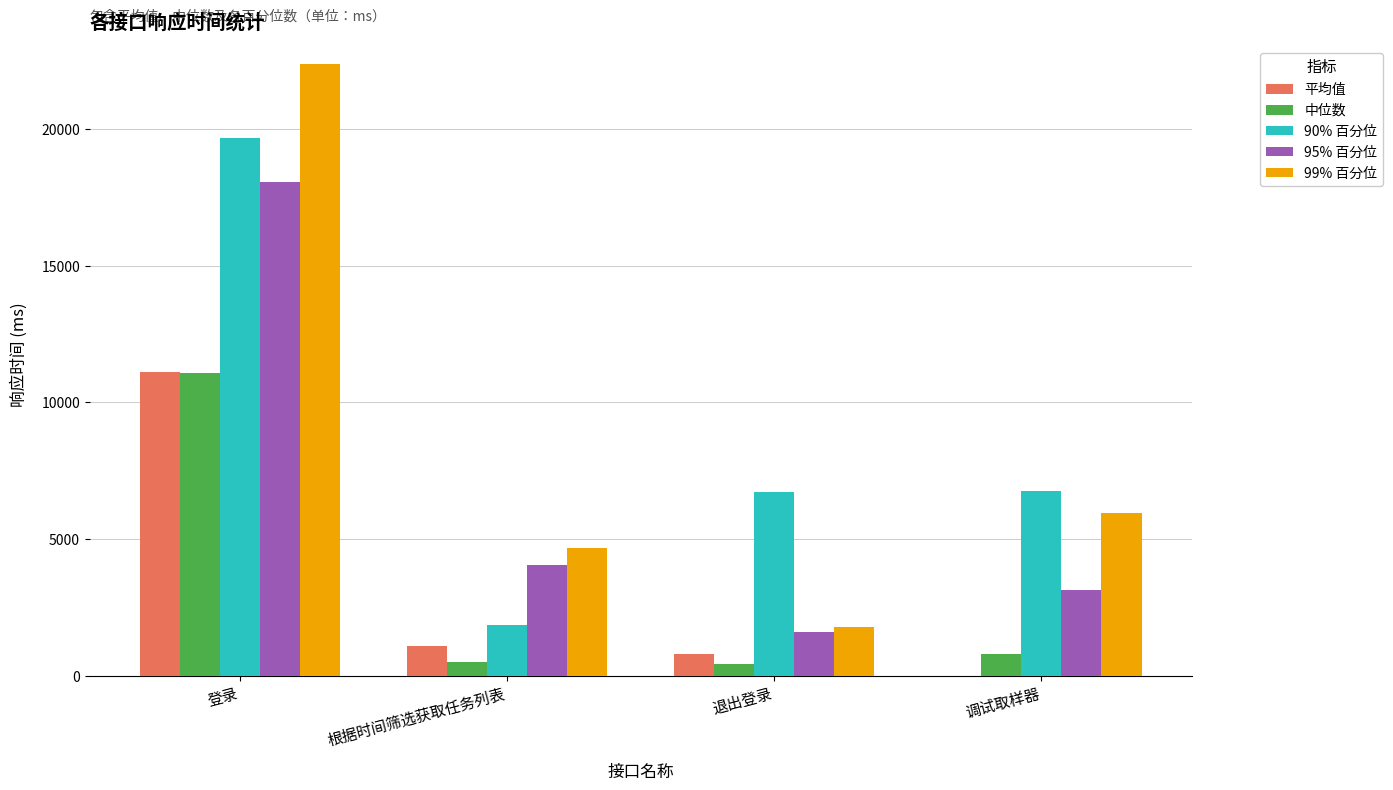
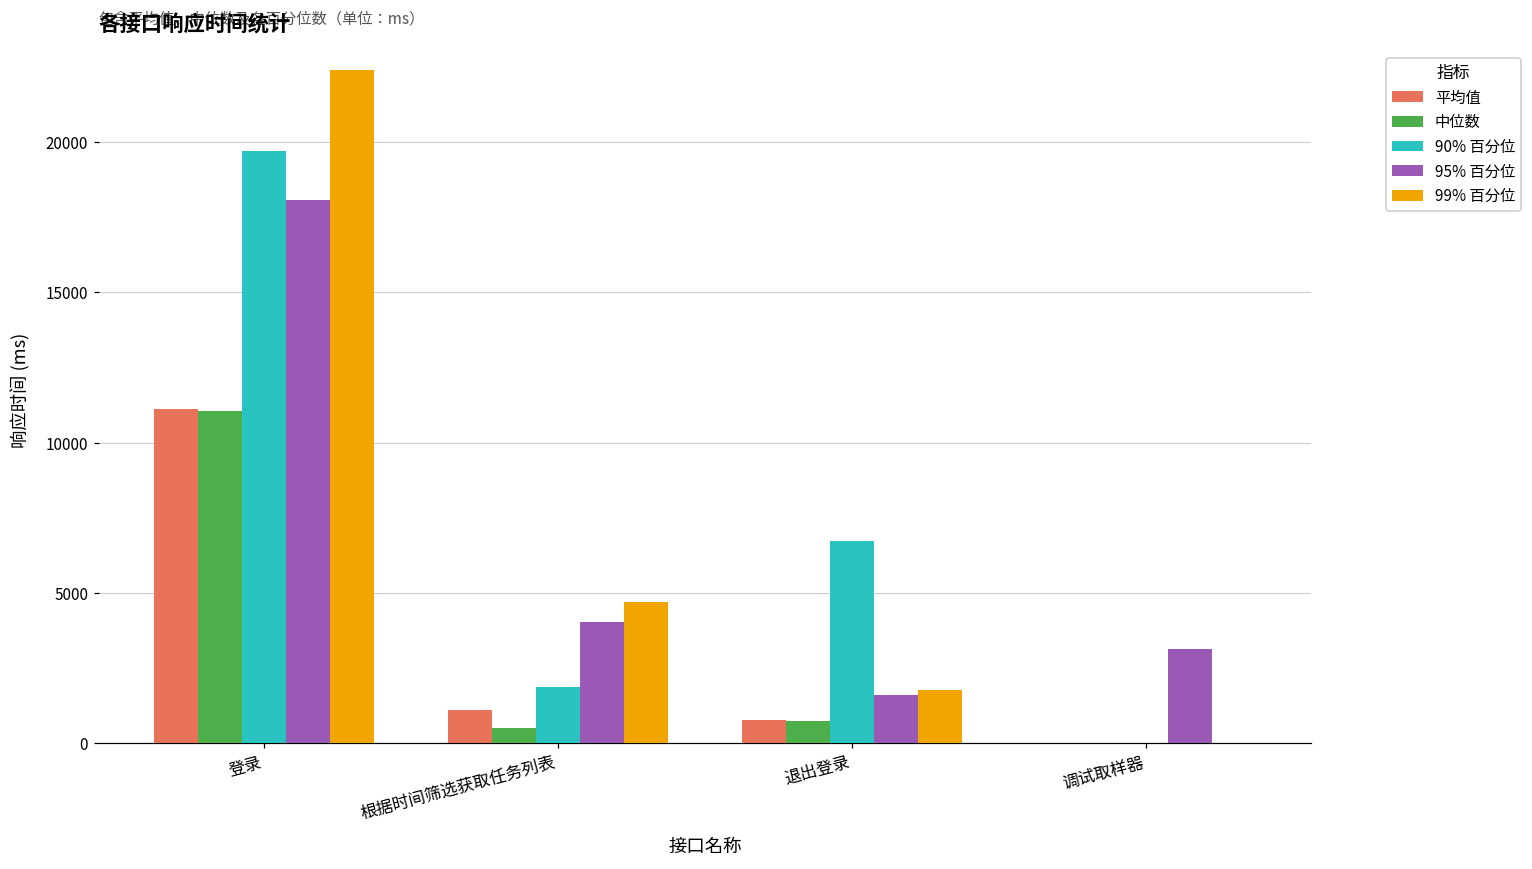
中位数, 退出登录: 400 -> 700
中位数, 调试取样器: 800 -> 0
90% 百分位, 调试取样器: 6800 -> 0
99% 百分位, 调试取样器: 6000 -> 0
